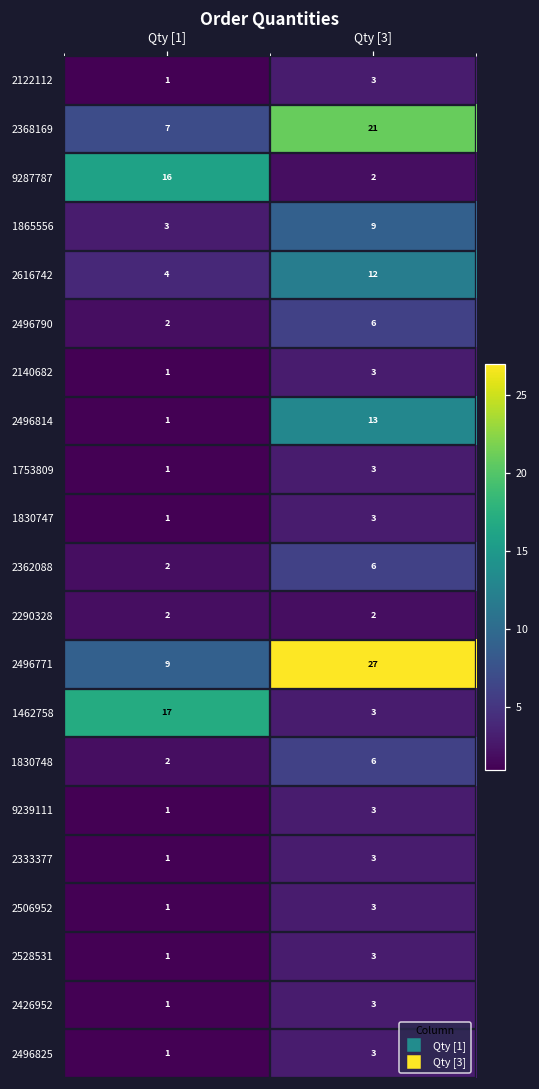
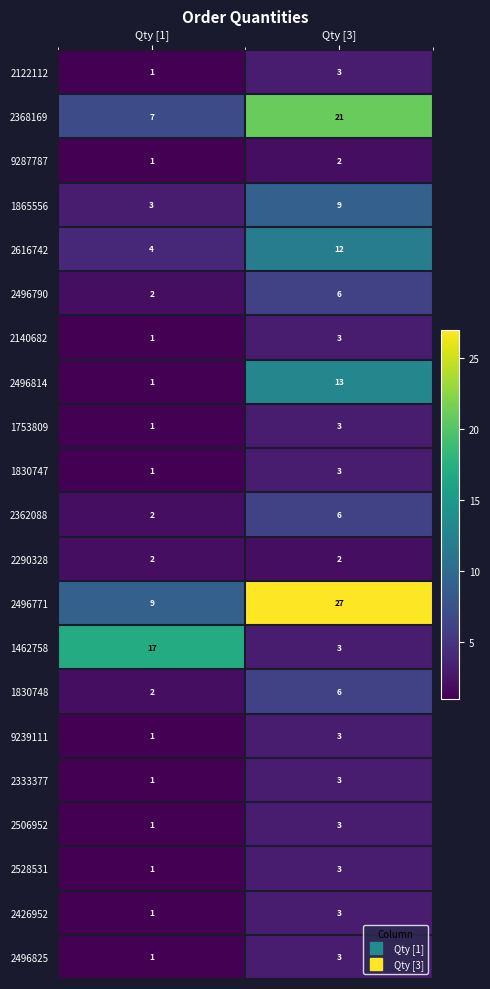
9287787, Qty [1]: 16 -> 1
